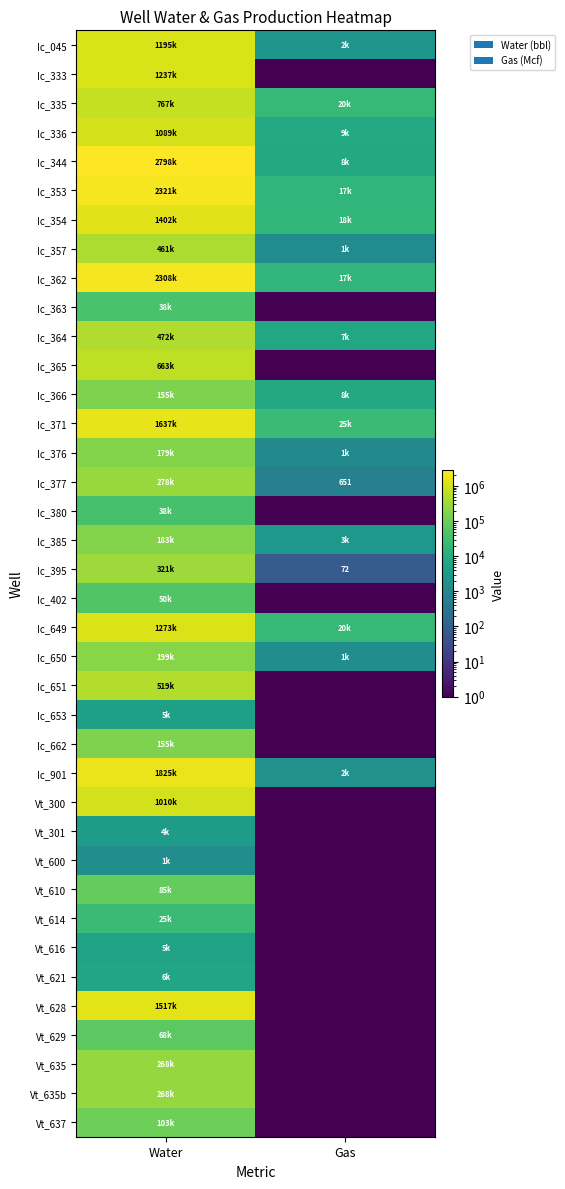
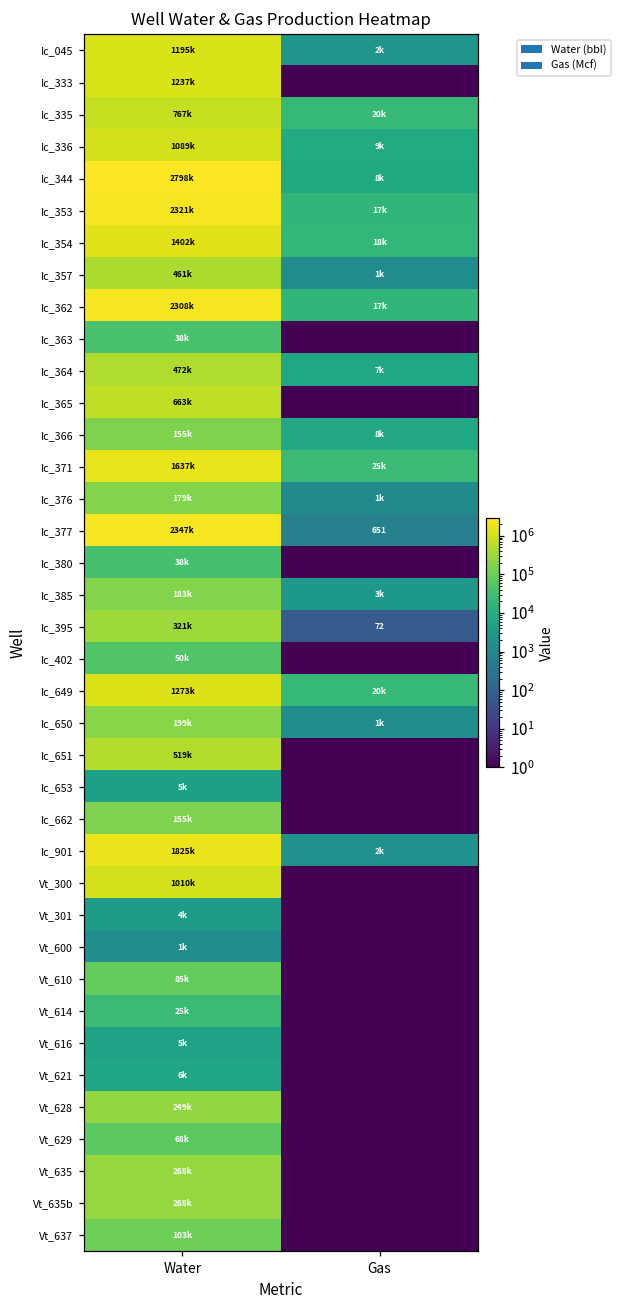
Ic_377, Water: 278k -> 2347k
Vt_628, Water: 1517k -> 249k
